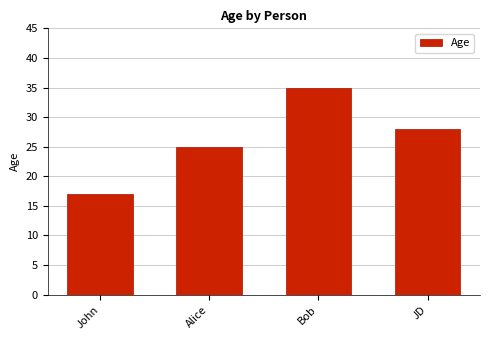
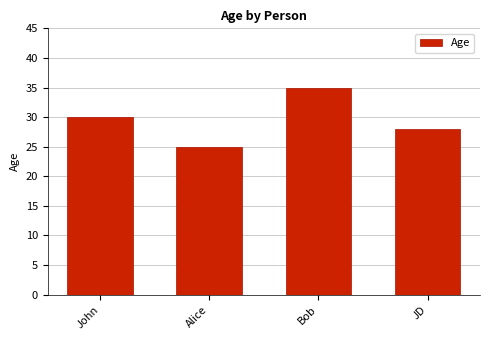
John: 17 -> 30
